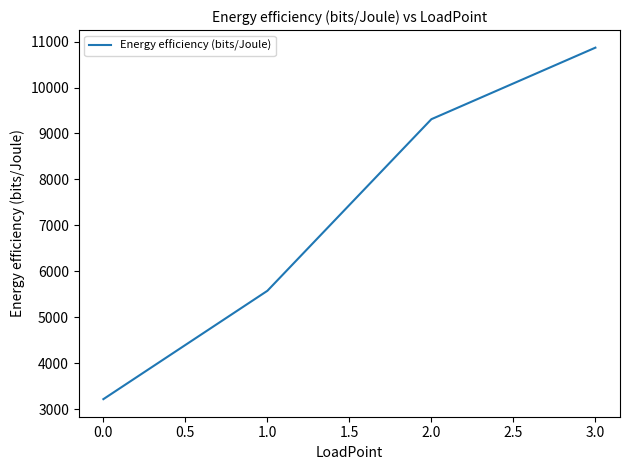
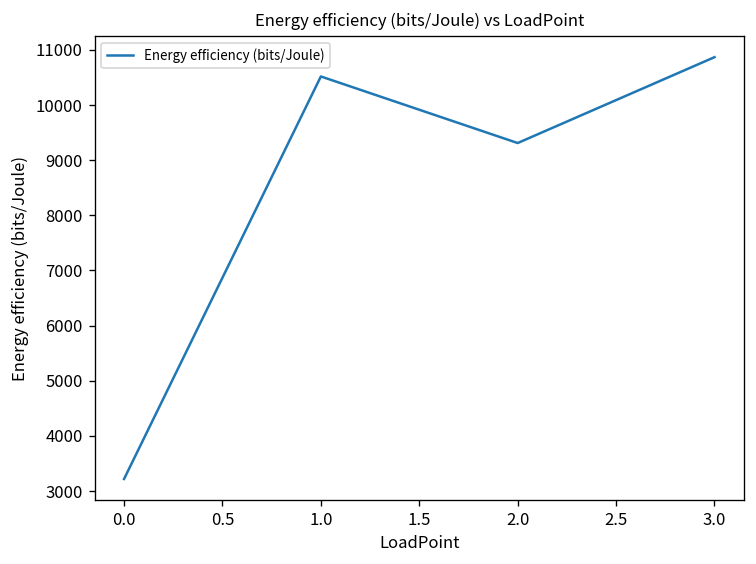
1.0: 5600 -> 10500
